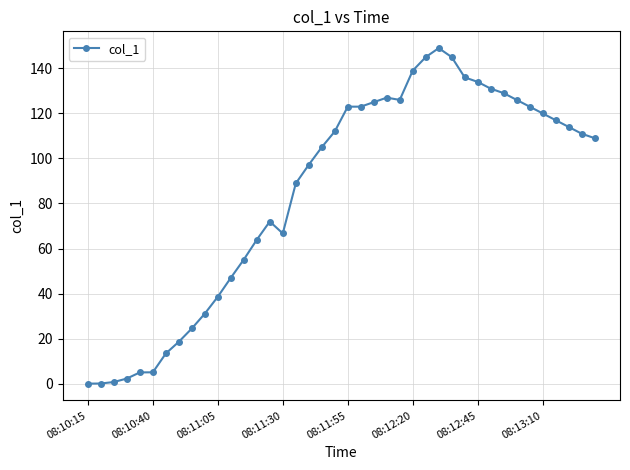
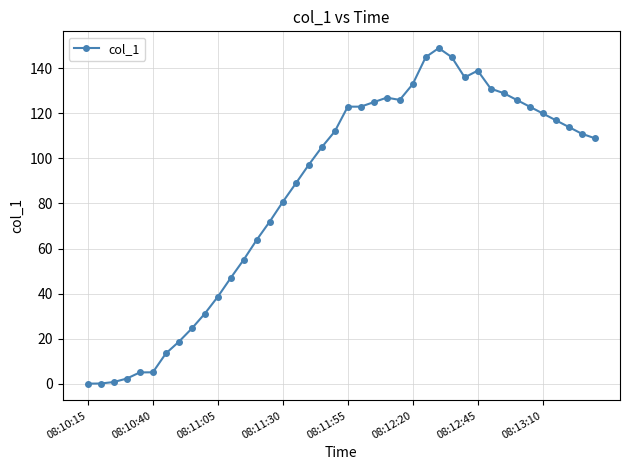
08:11:30: 67 -> 81
08:12:20: 139 -> 133
08:12:45: 134 -> 139
